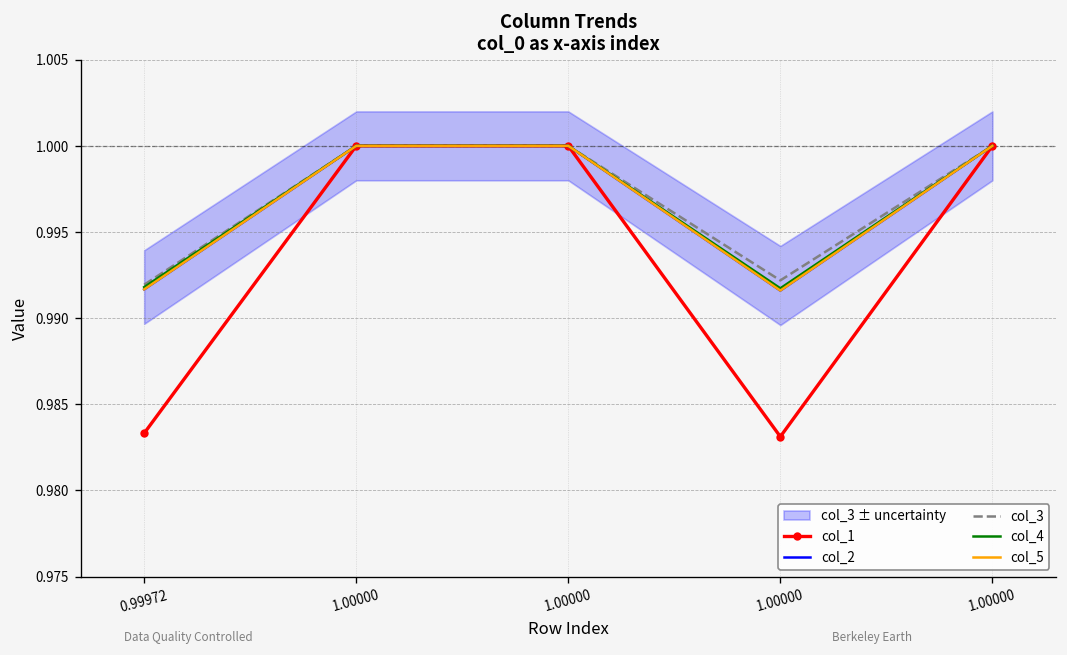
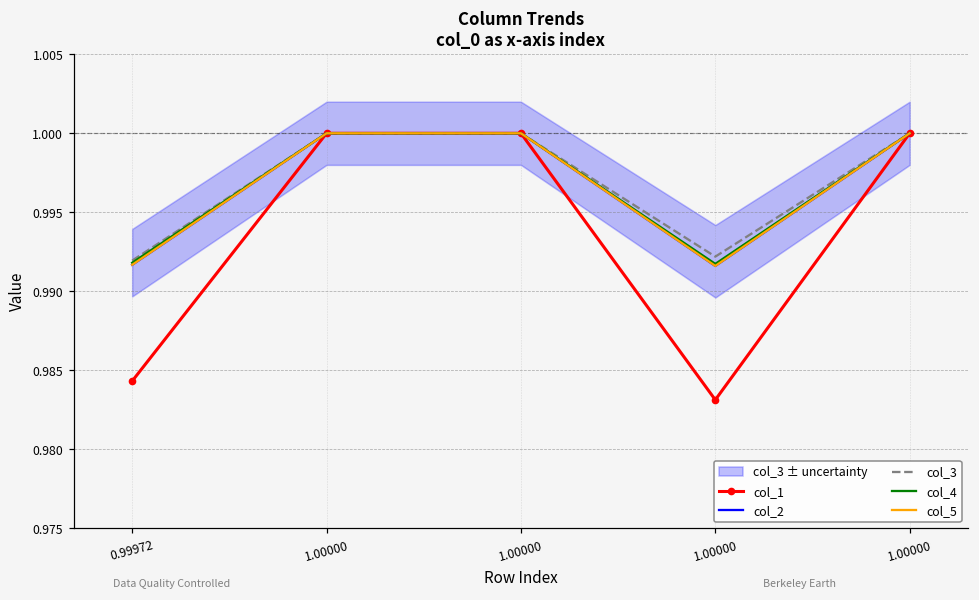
col_1, 0.99972: 0.9833 -> 0.9843
